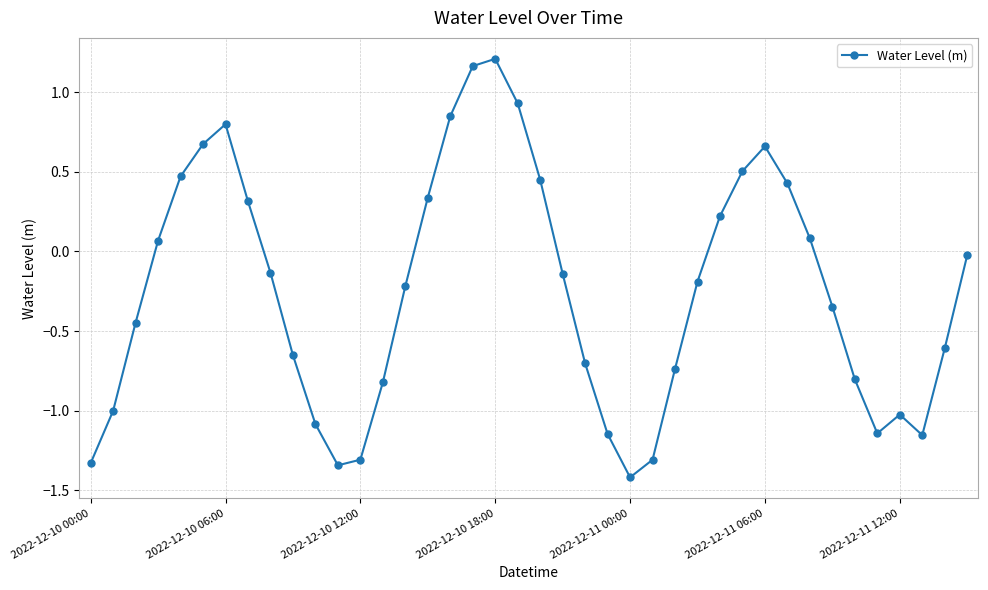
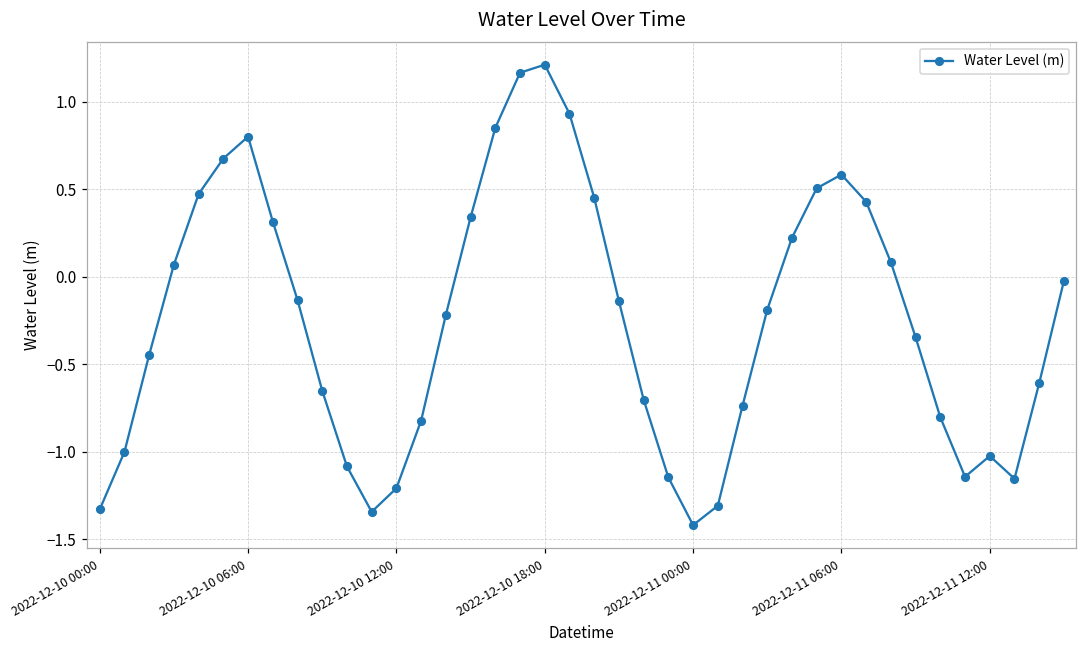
2022-12-10 12:00: -1.31 -> -1.21
2022-12-11 06:00: 0.66 -> 0.58
